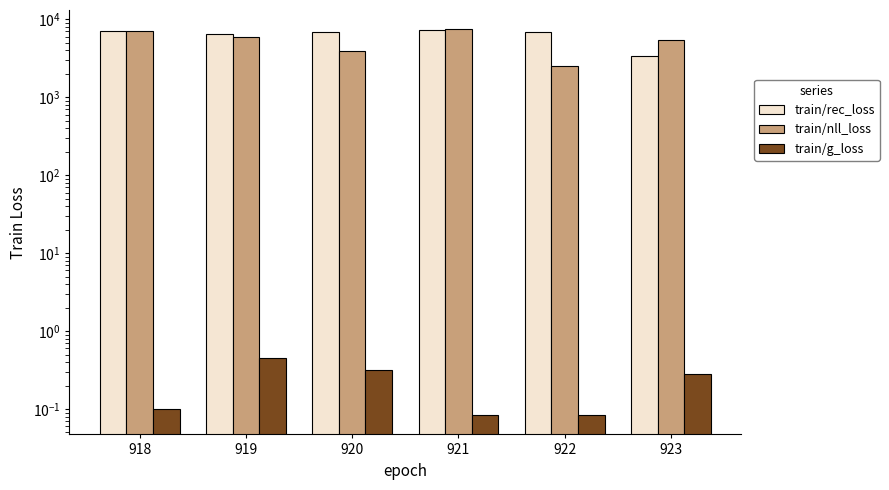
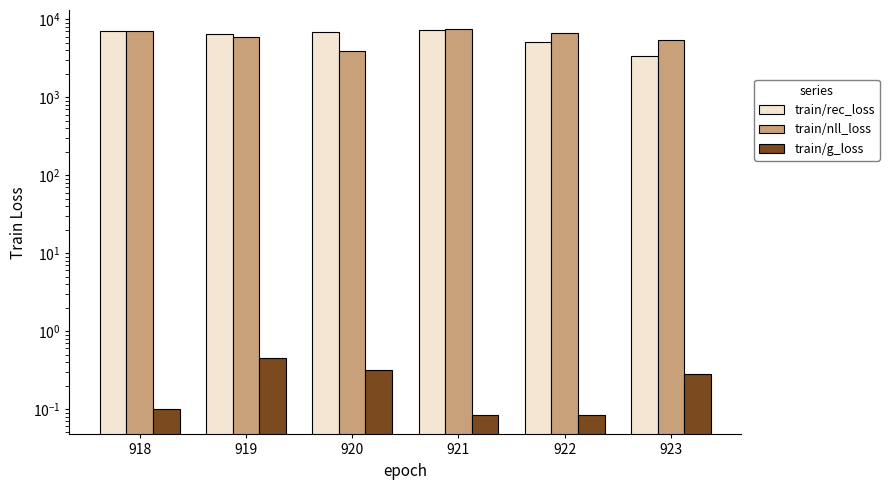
train/rec_loss, 922: 7000 -> 5000
train/nll_loss, 922: 2500 -> 7000
